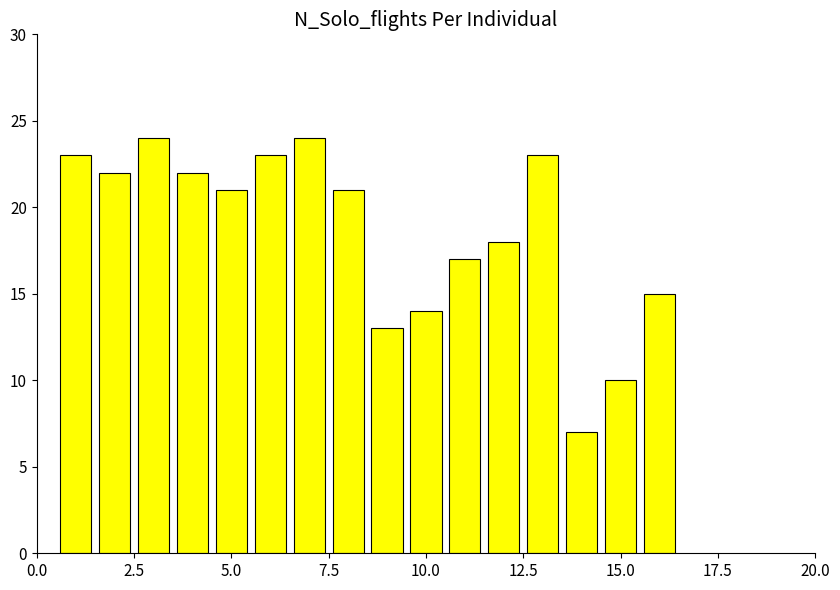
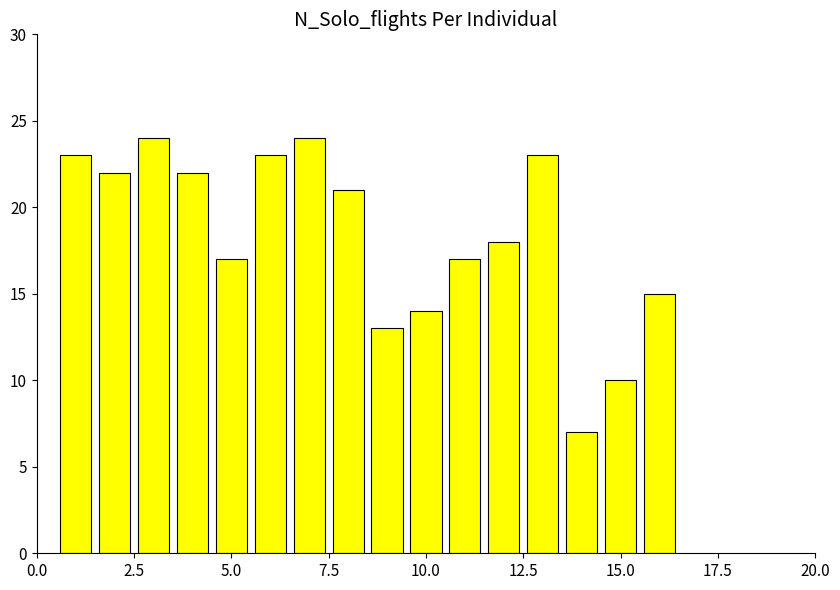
5.0: 21 -> 17
